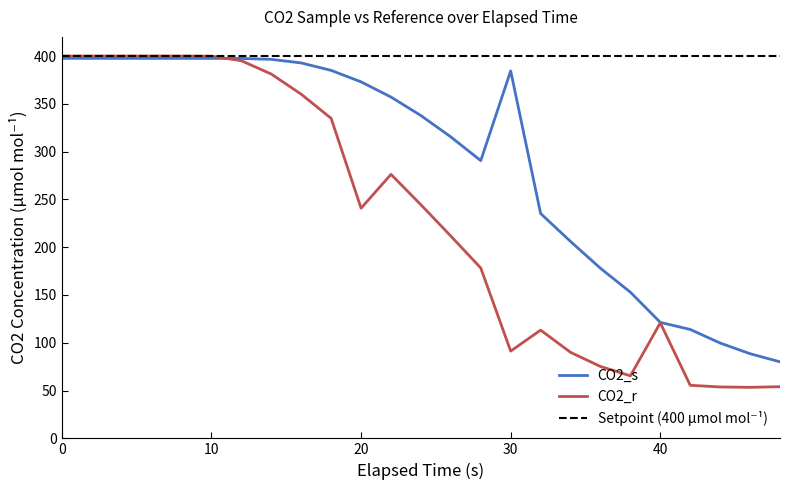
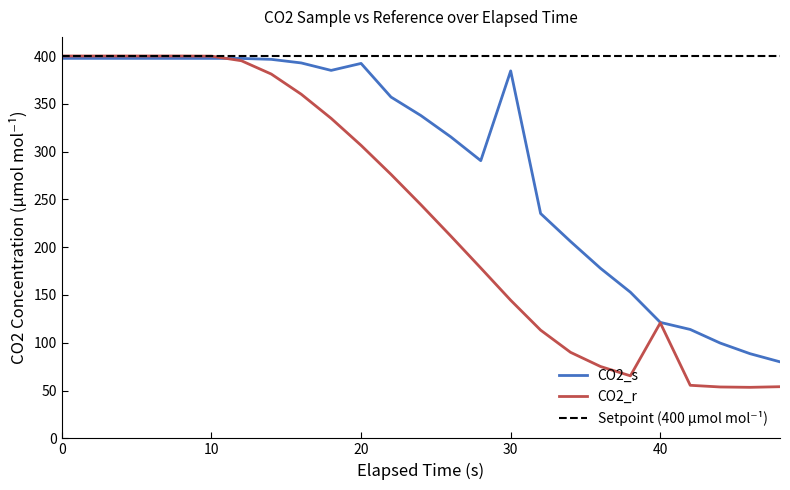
CO2_s, 20: 370 -> 390
CO2_r, 20: 240 -> 310
CO2_r, 30: 90 -> 140
